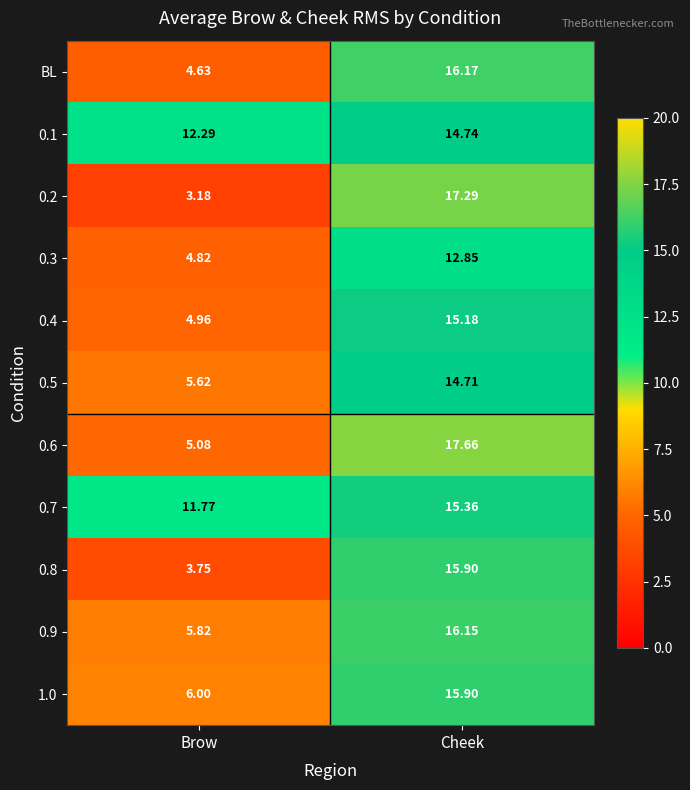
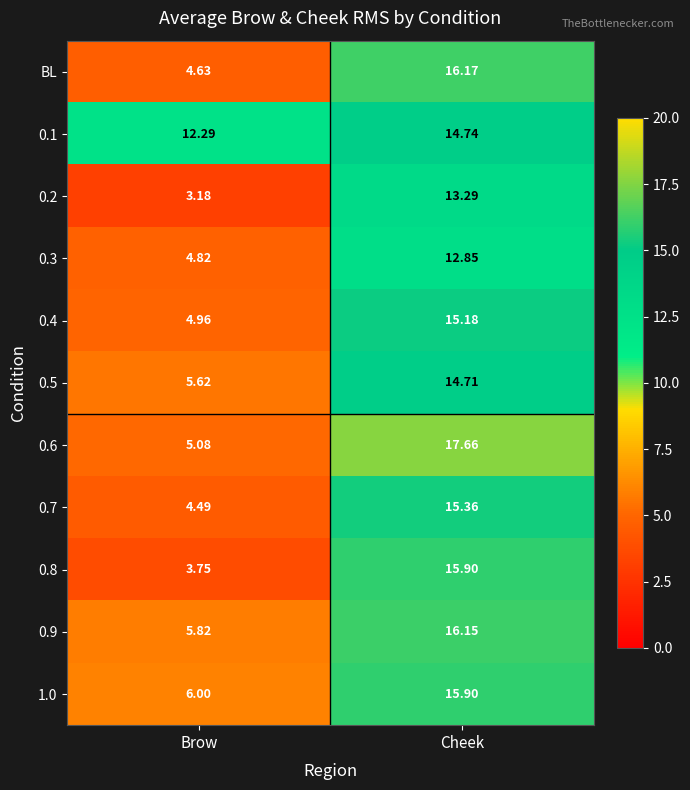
0.2, Cheek: 17.29 -> 13.29
0.7, Brow: 11.77 -> 4.49
